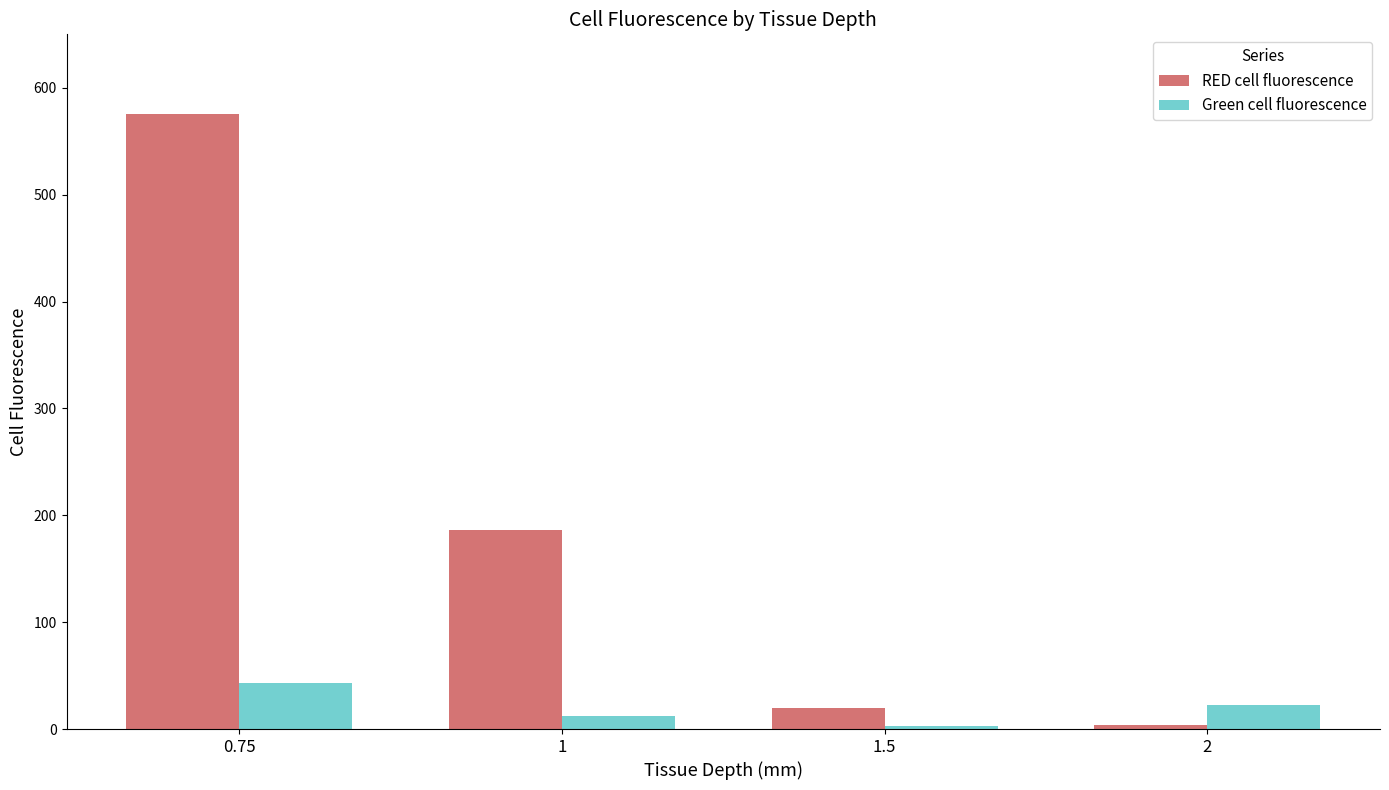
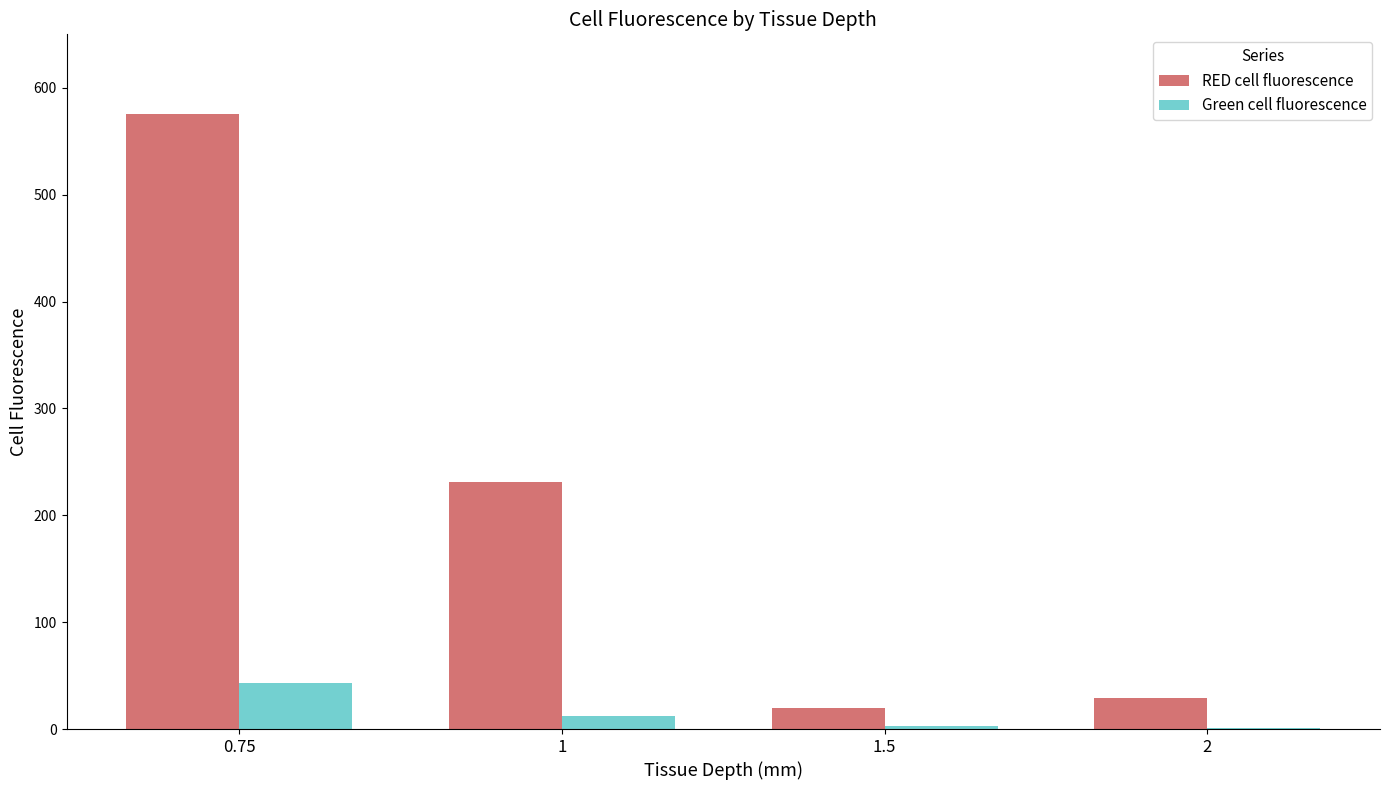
RED cell fluorescence, 1: 186 -> 231
RED cell fluorescence, 2: 4 -> 29
Green cell fluorescence, 2: 22 -> 1
